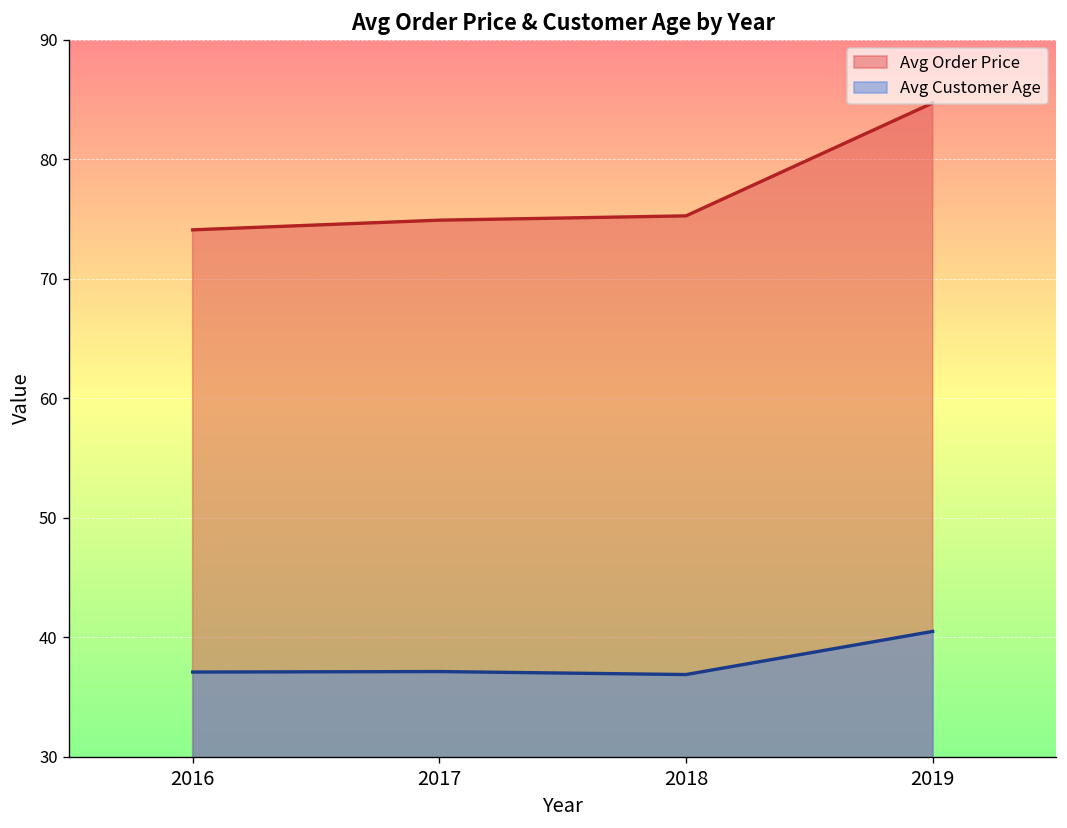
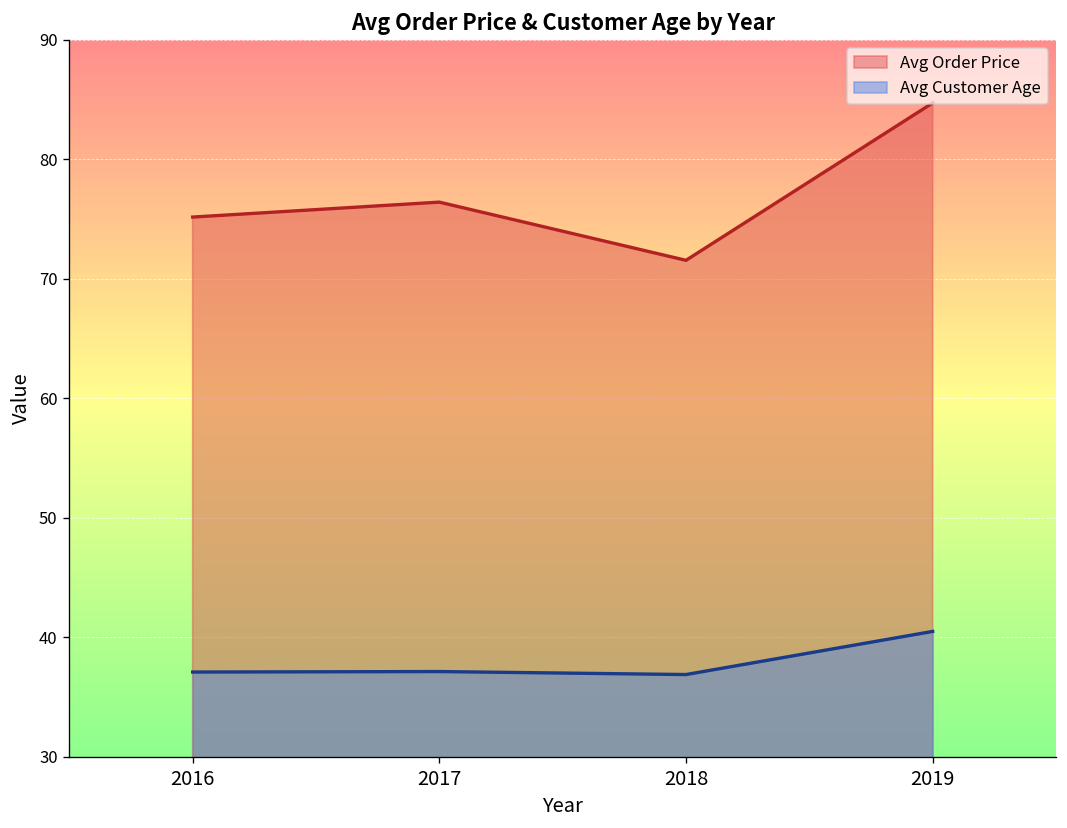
Avg Order Price, 2016: 74 -> 75
Avg Order Price, 2017: 75 -> 76
Avg Order Price, 2018: 75 -> 72
